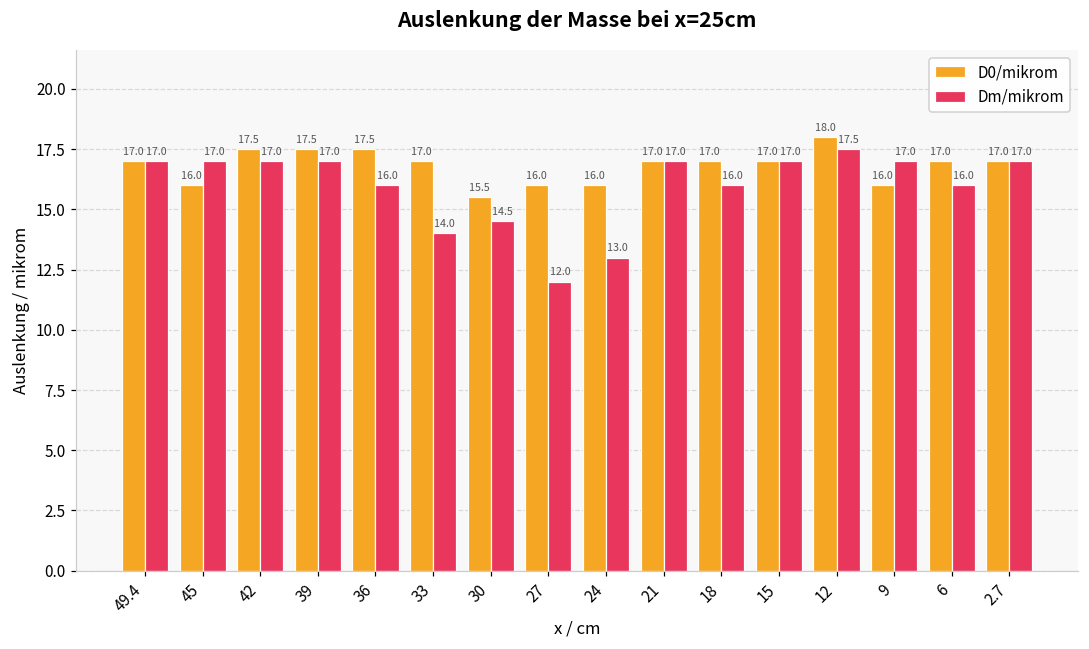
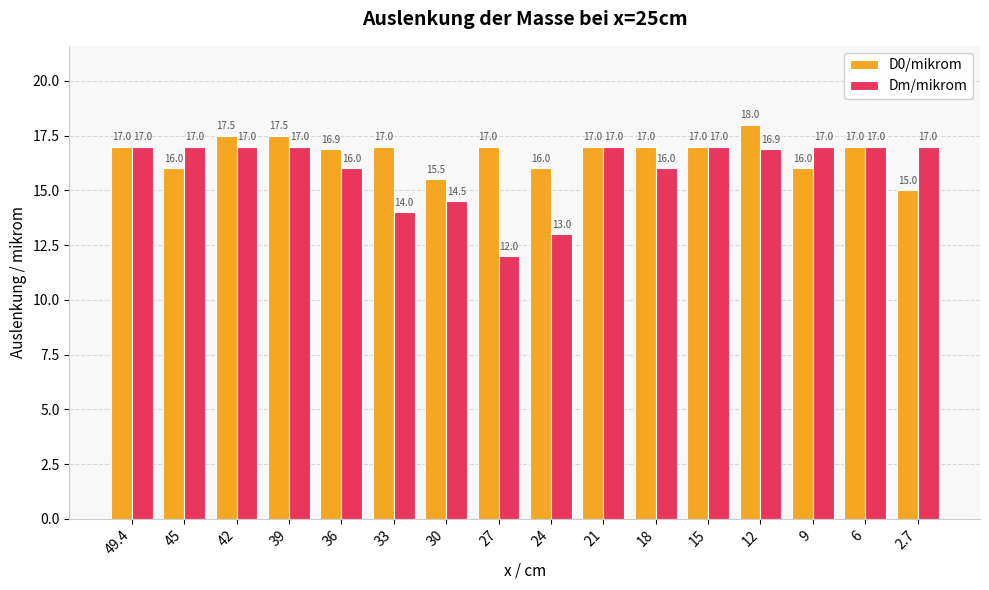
D0/mikrom, 36: 17.5 -> 16.9
D0/mikrom, 27: 16.0 -> 17.0
Dm/mikrom, 12: 17.5 -> 16.9
Dm/mikrom, 6: 16.0 -> 17.0
D0/mikrom, 2.7: 17.0 -> 15.0
